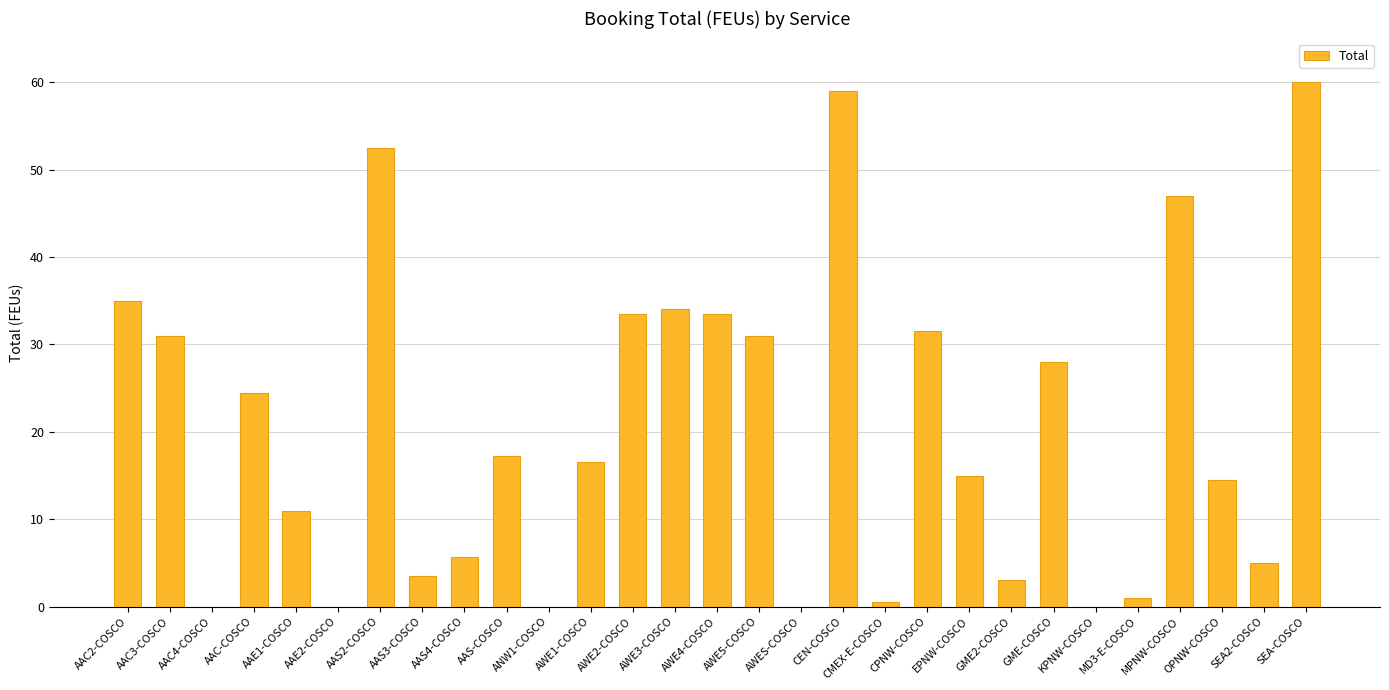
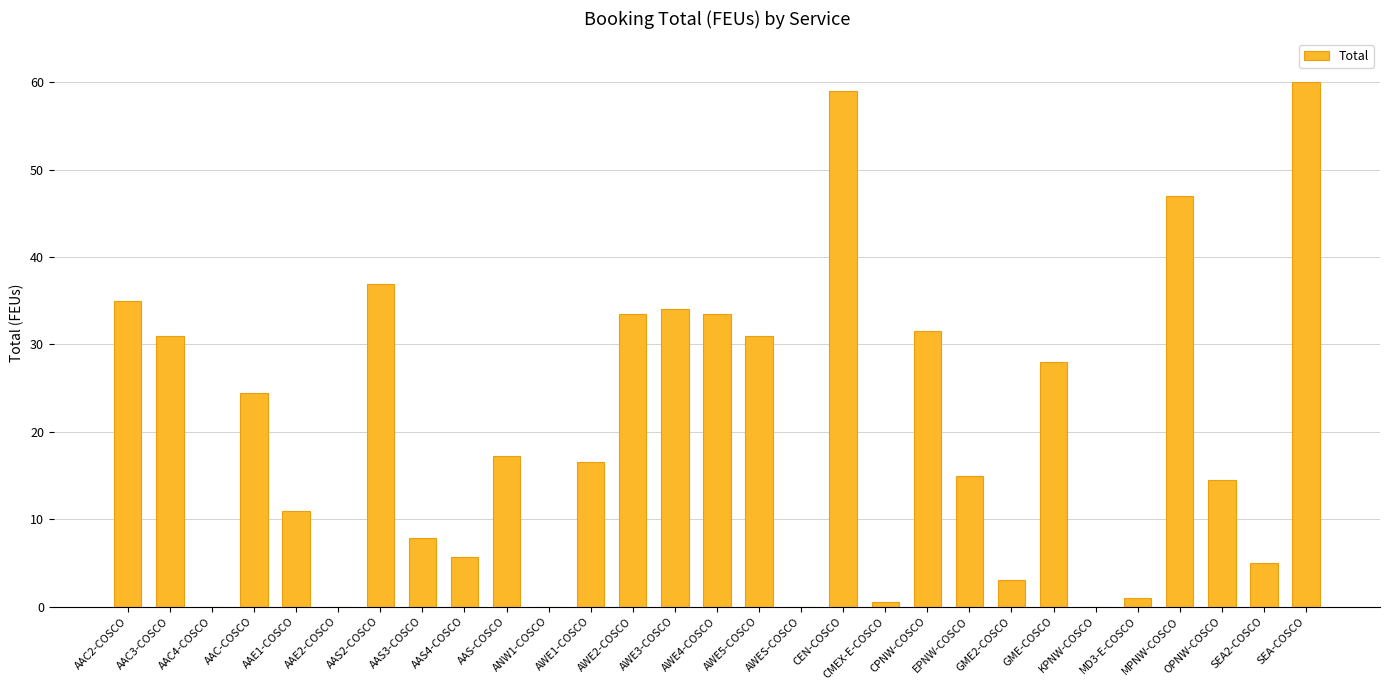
AAS2-COSCO: 53 -> 37
AAS3-COSCO: 4 -> 8
